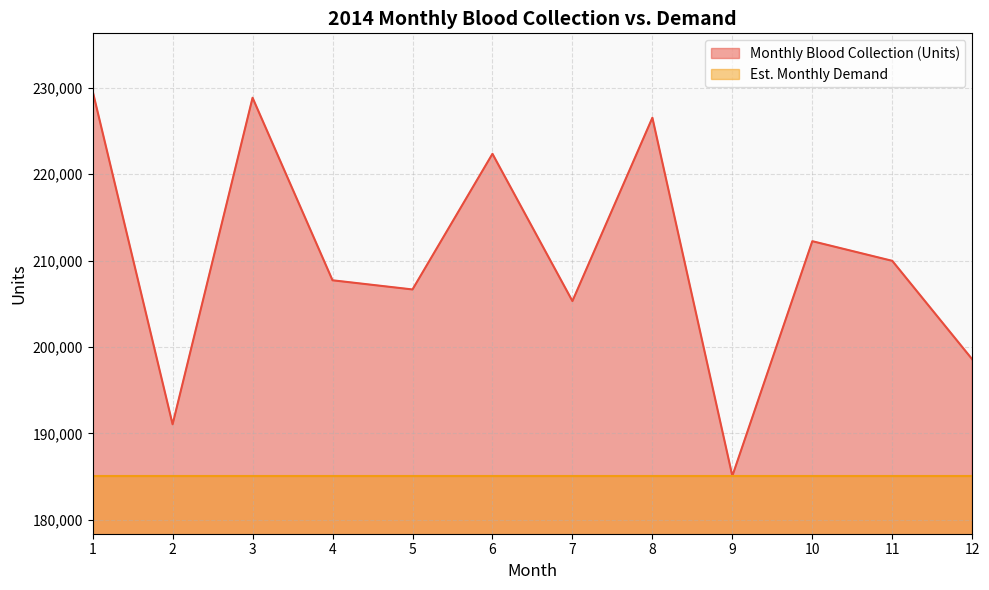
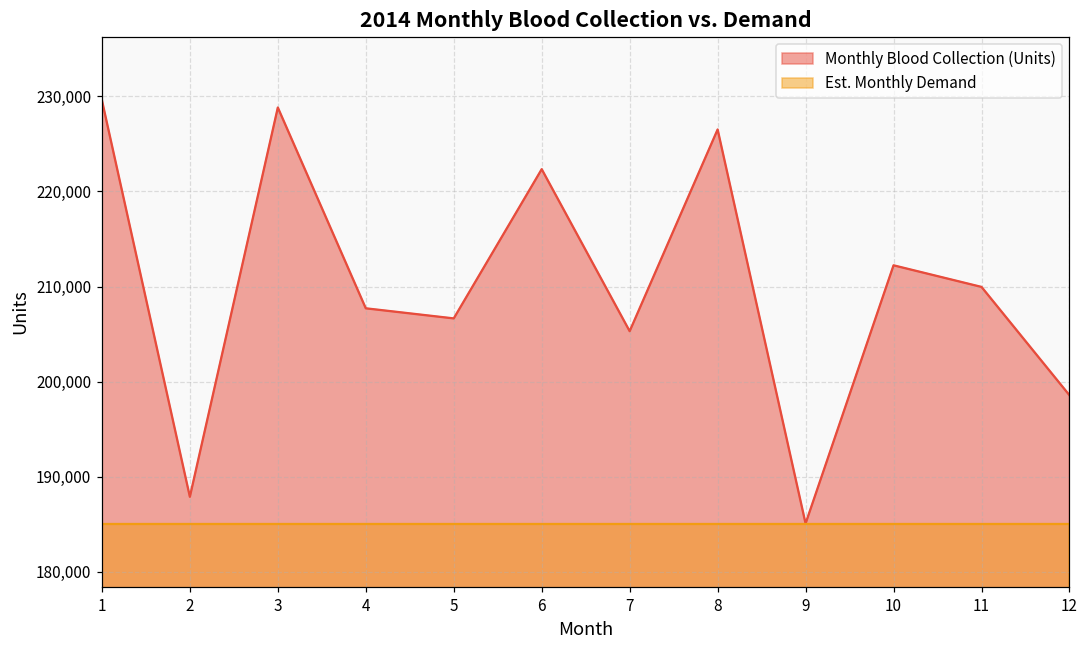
Monthly Blood Collection (Units), 2: 191,000 -> 188,000
